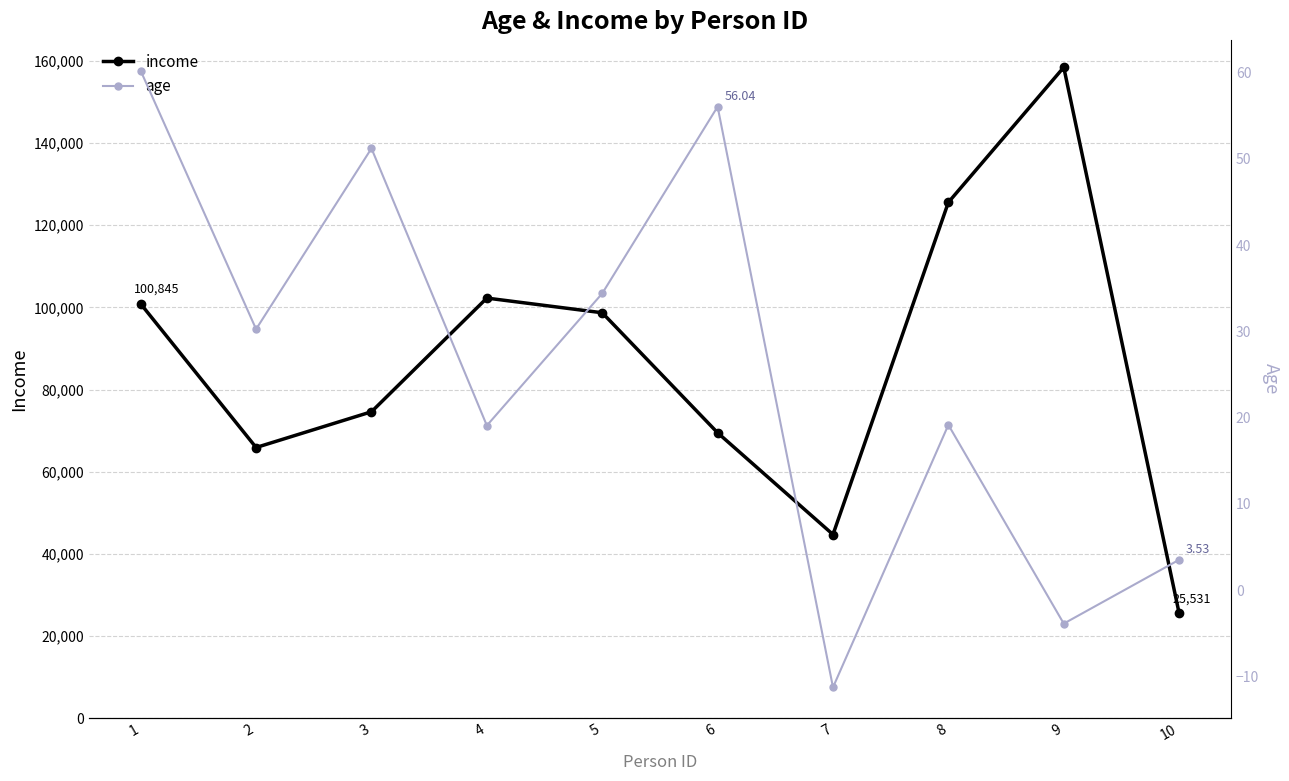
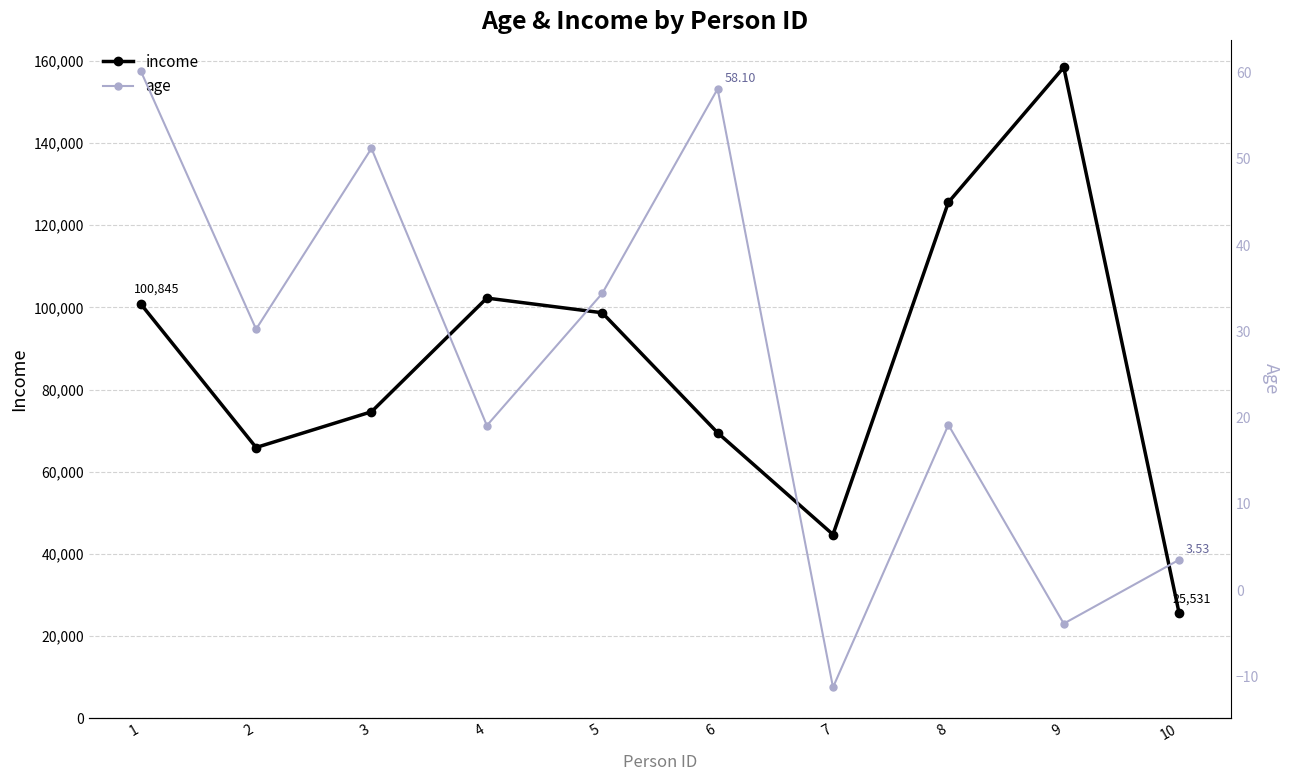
age, 6: 56.04 -> 58.10
